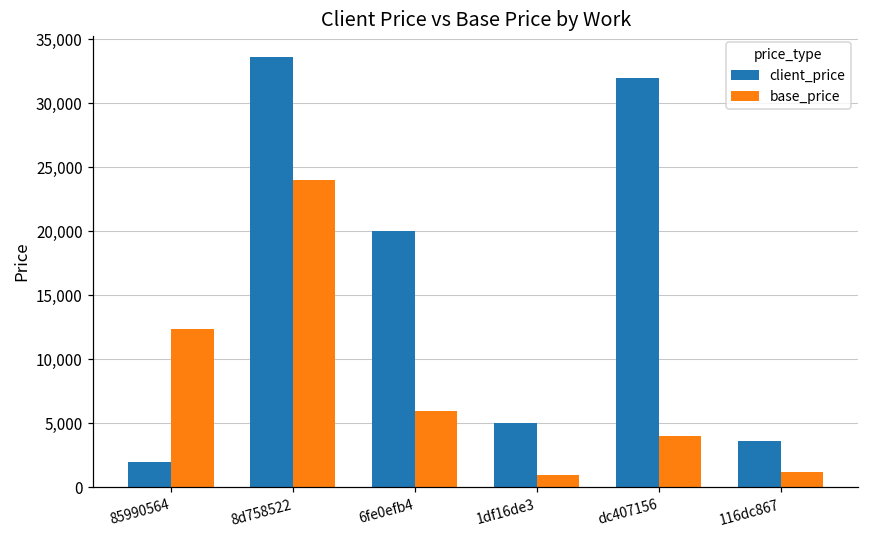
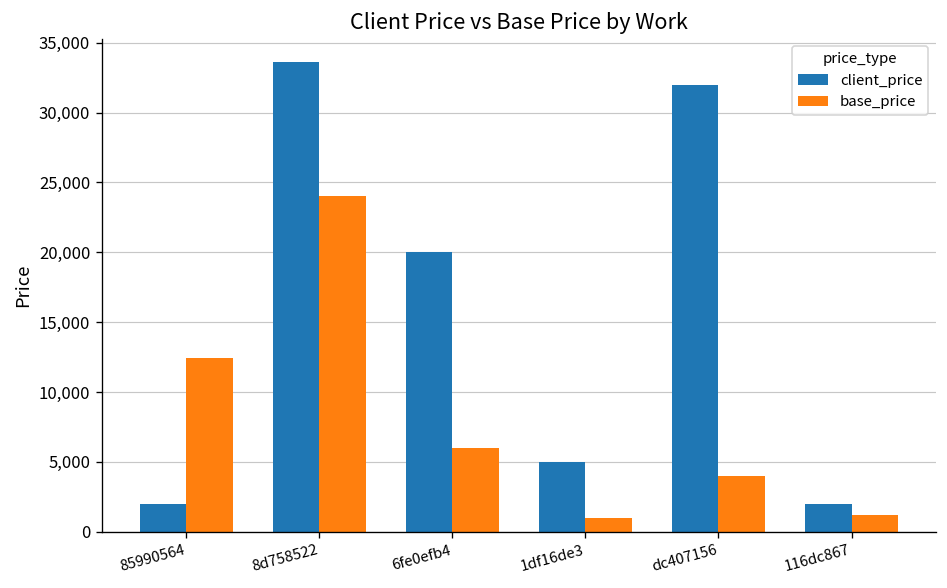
client_price, 116dc867: 3,600 -> 2,000
